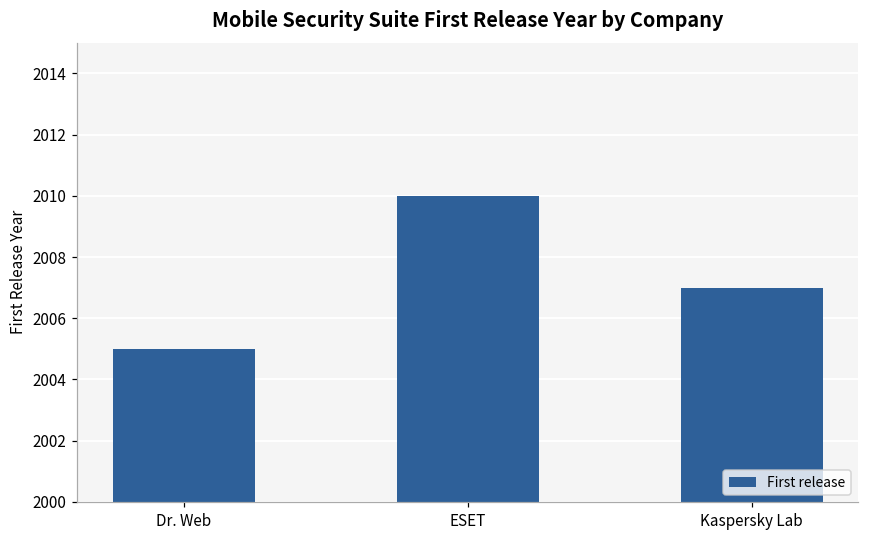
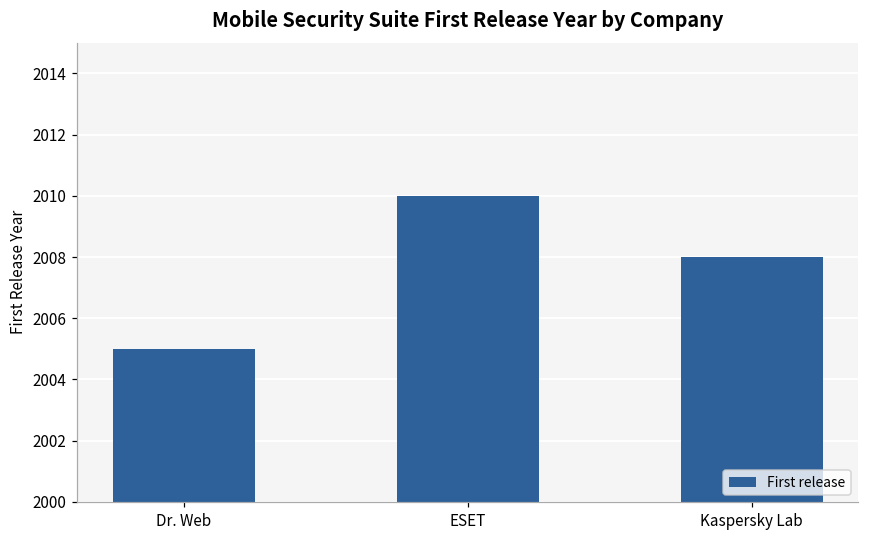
Kaspersky Lab: 2007 -> 2008
